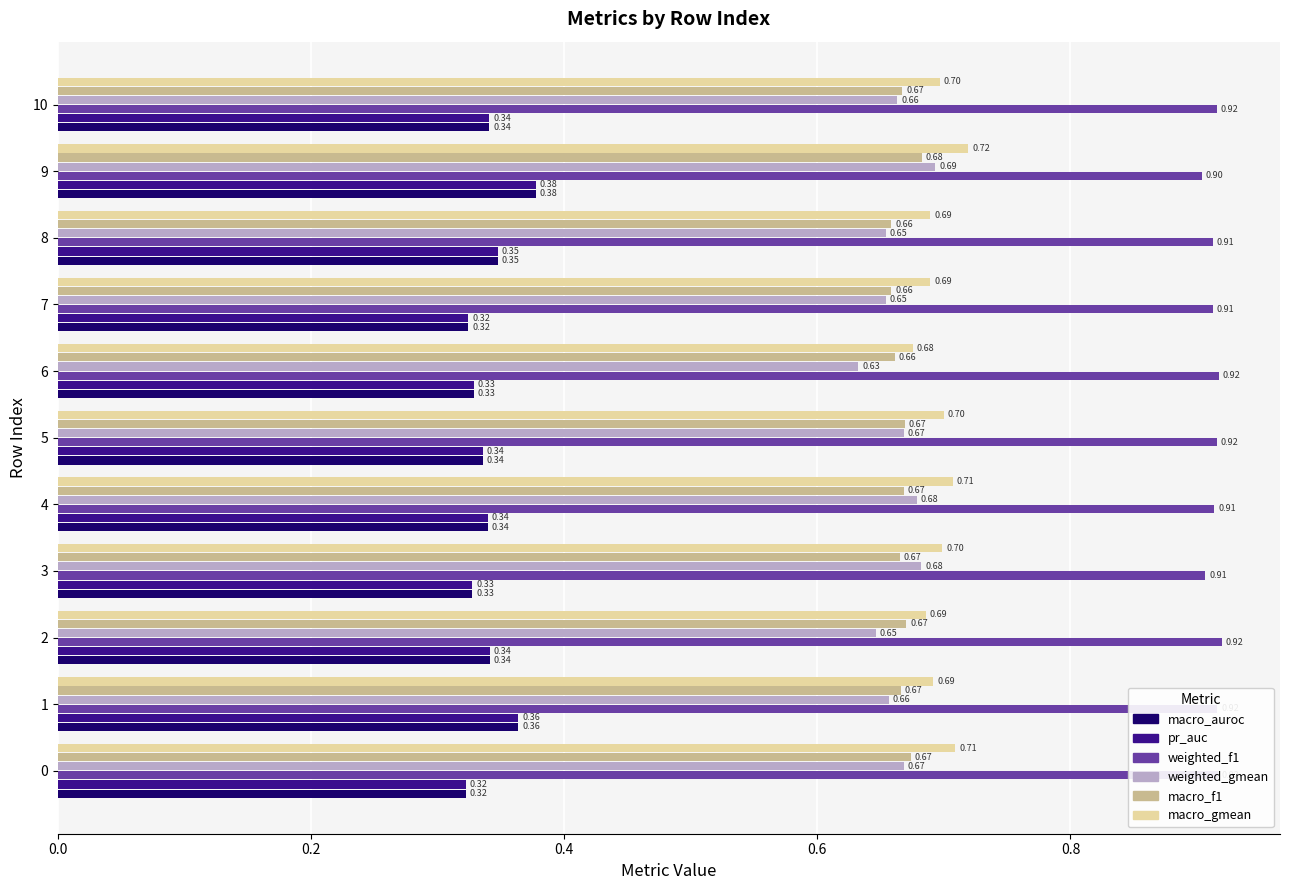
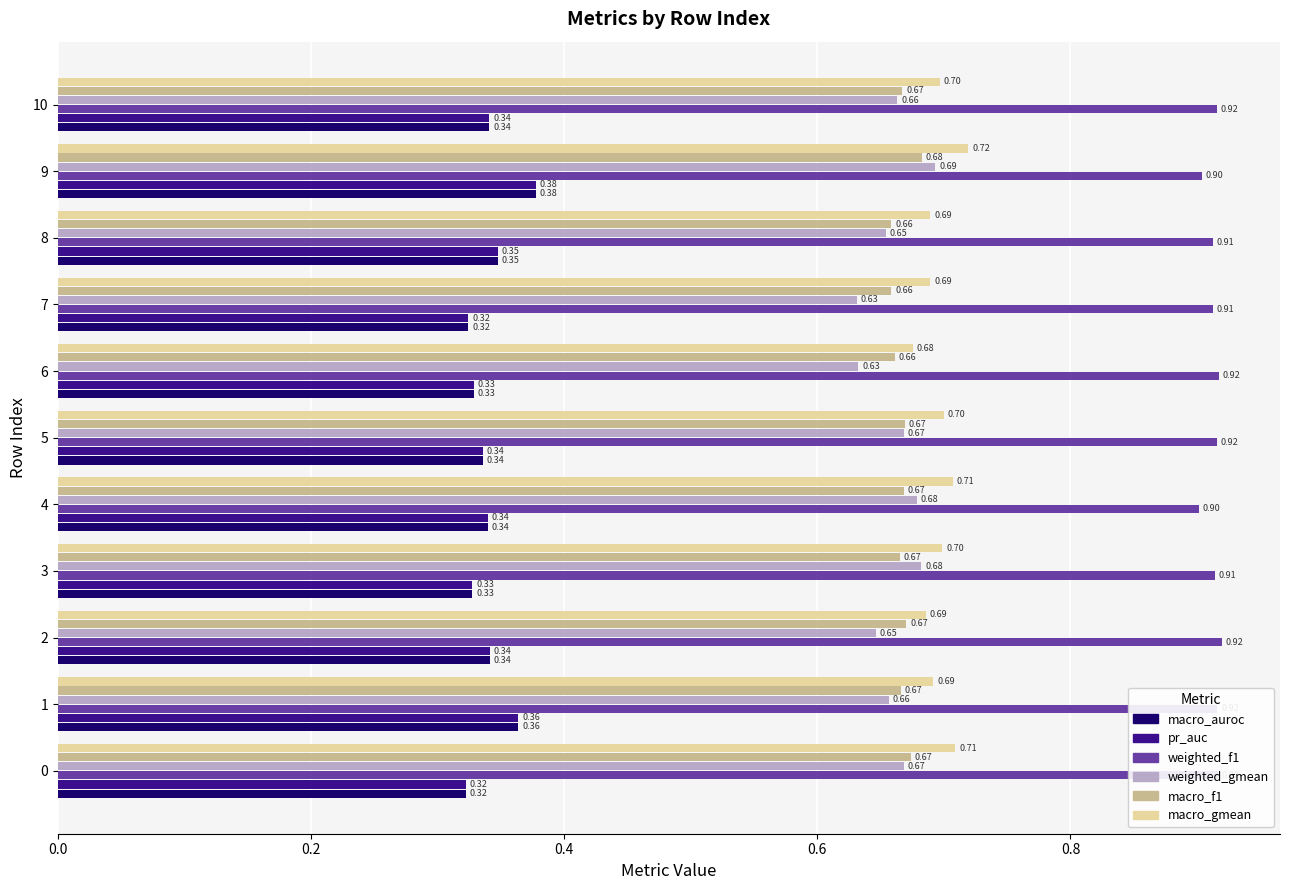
weighted_gmean, 7: 0.65 -> 0.63
weighted_f1, 4: 0.91 -> 0.90
weighted_f1, 3: 0.907 -> 0.914
